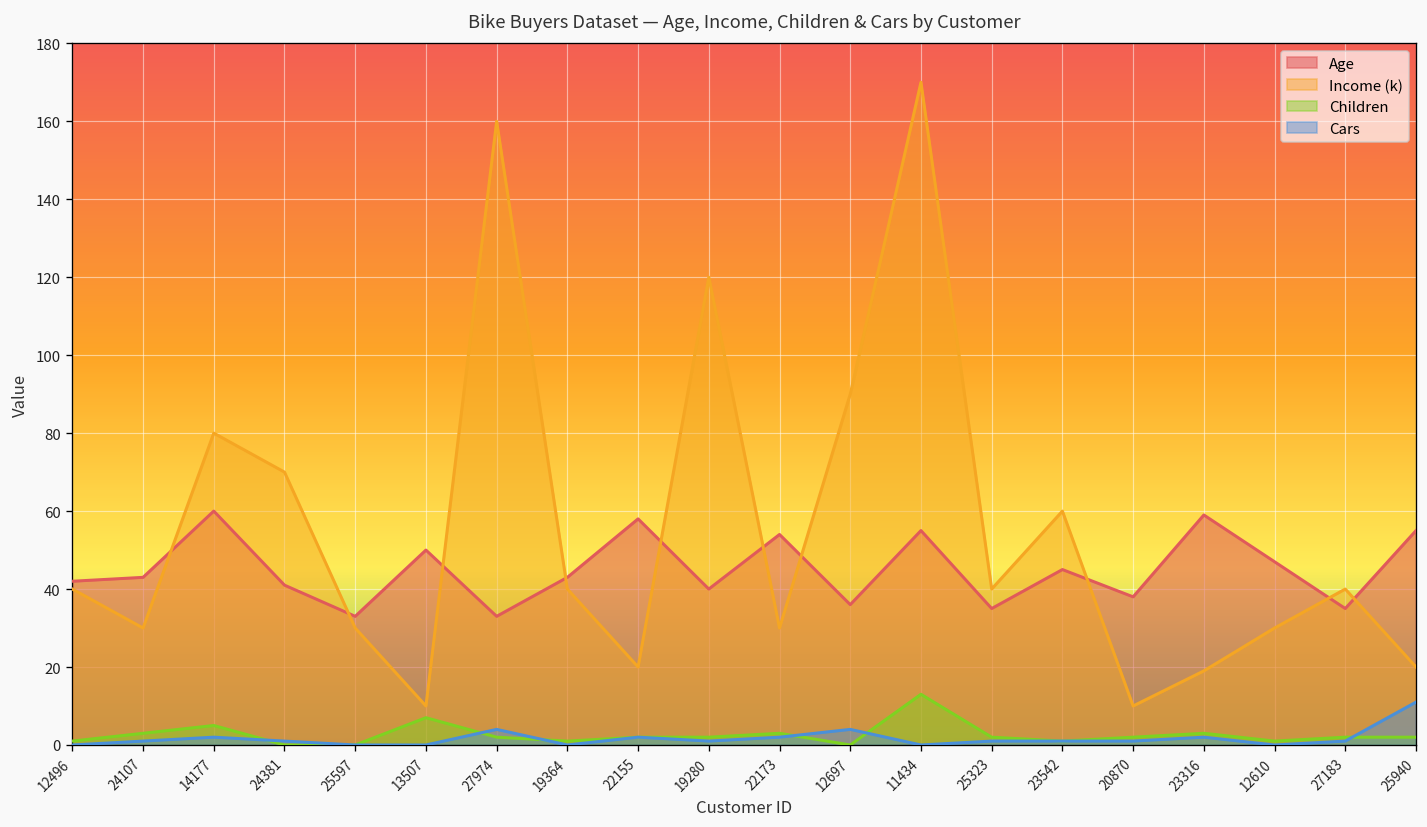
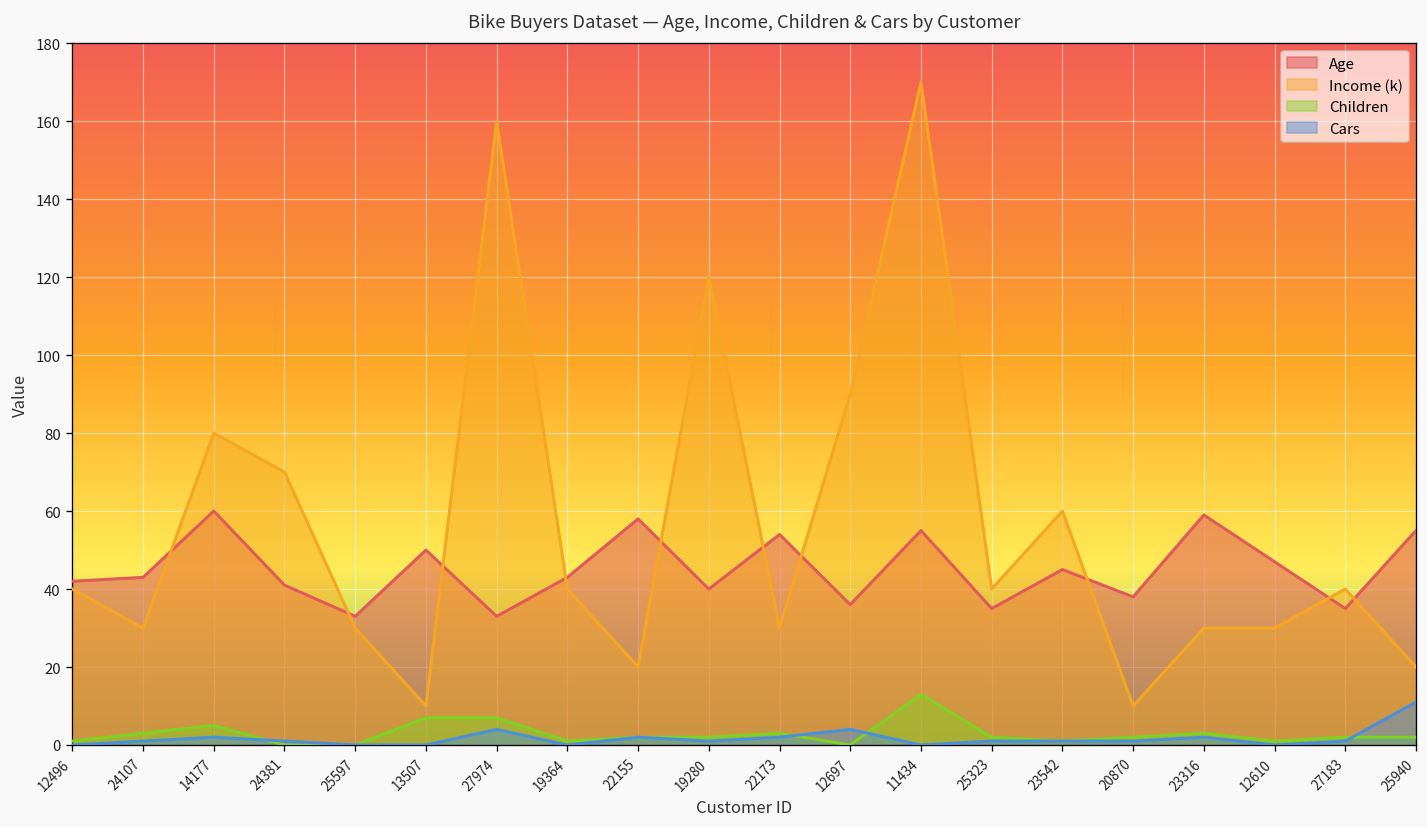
Children, 27974: 2 -> 7
Income (k), 23316: 19 -> 30
